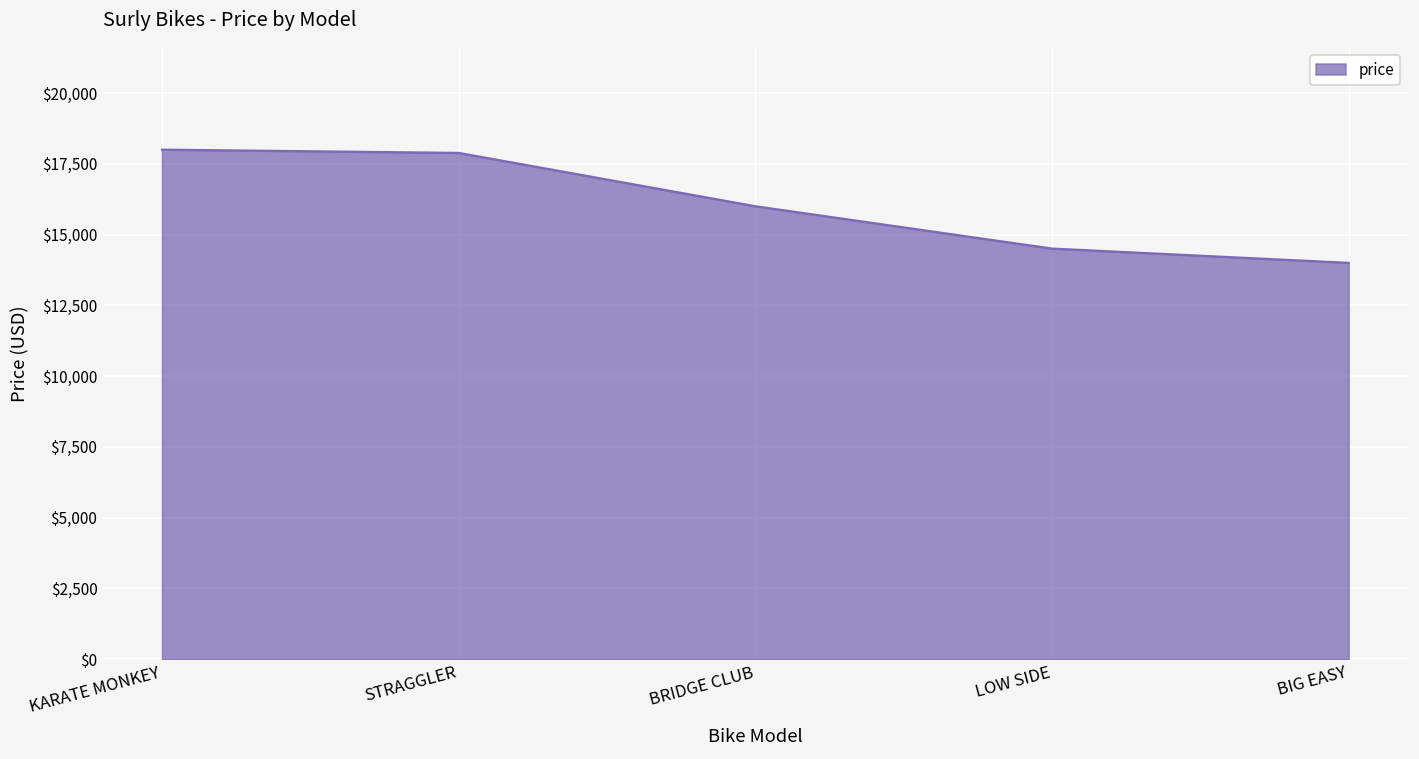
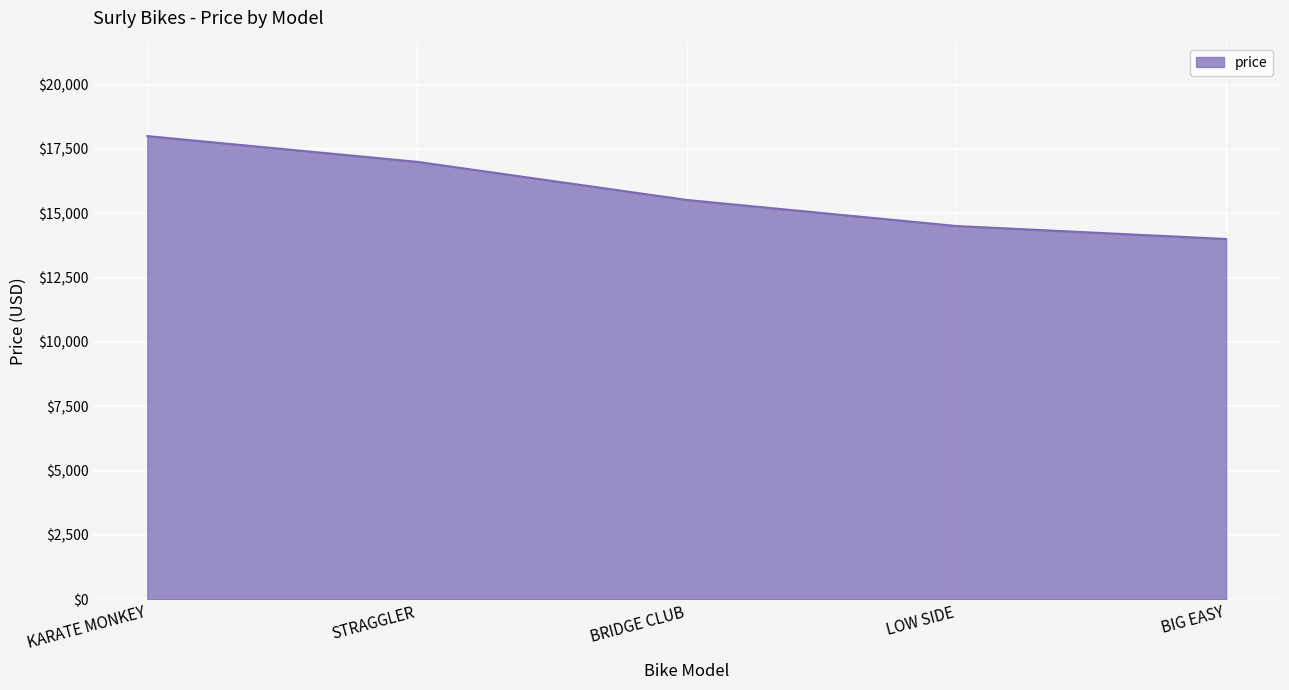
STRAGGLER: $17,900 -> $17,000
BRIDGE CLUB: $16,000 -> $15,500
